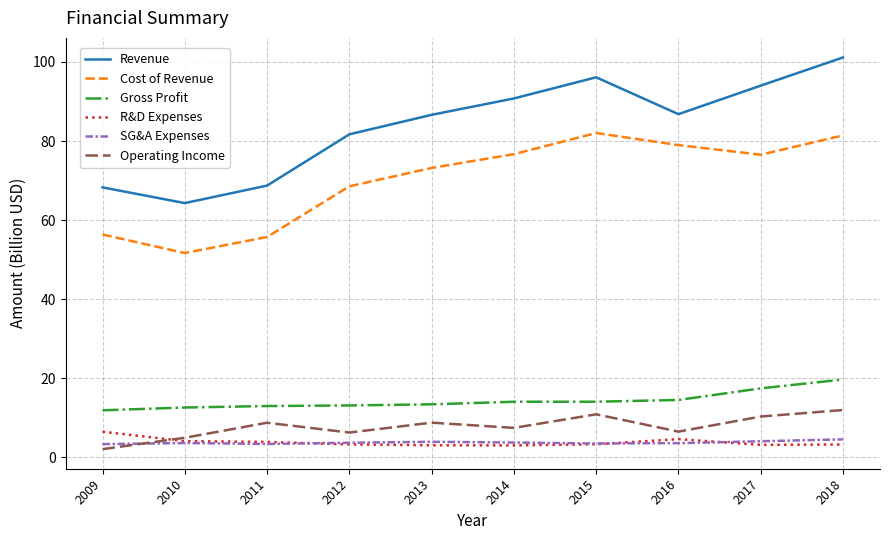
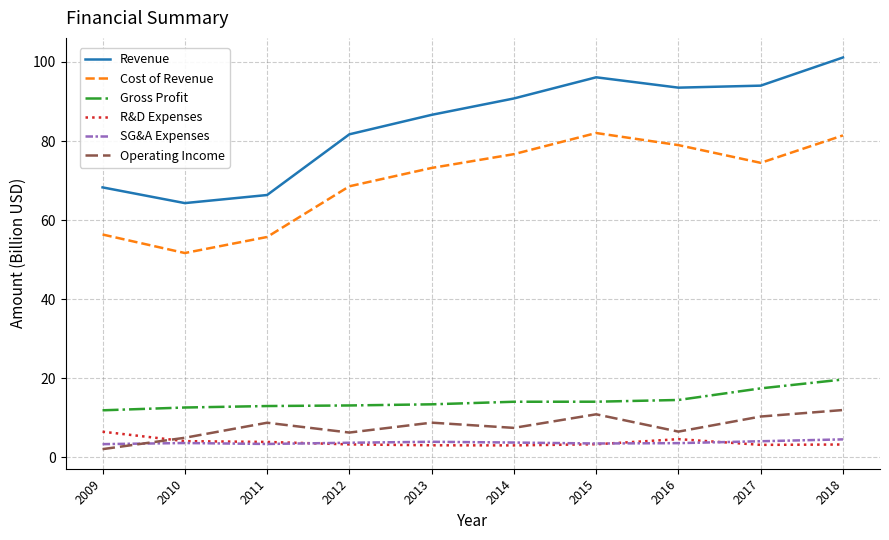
Revenue, 2011: 69 -> 66
Revenue, 2016: 87 -> 93
Cost of Revenue, 2017: 77 -> 74
